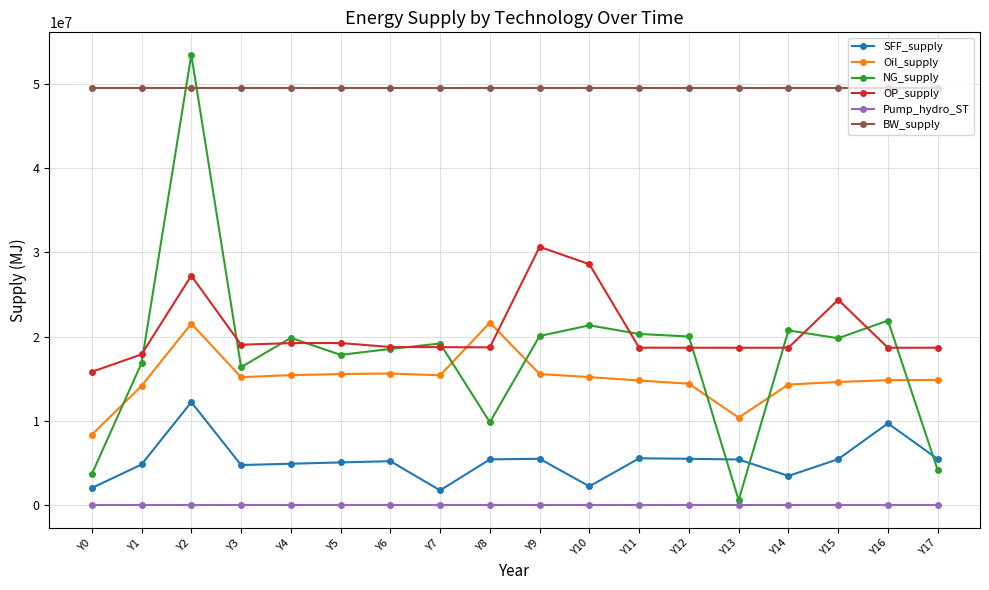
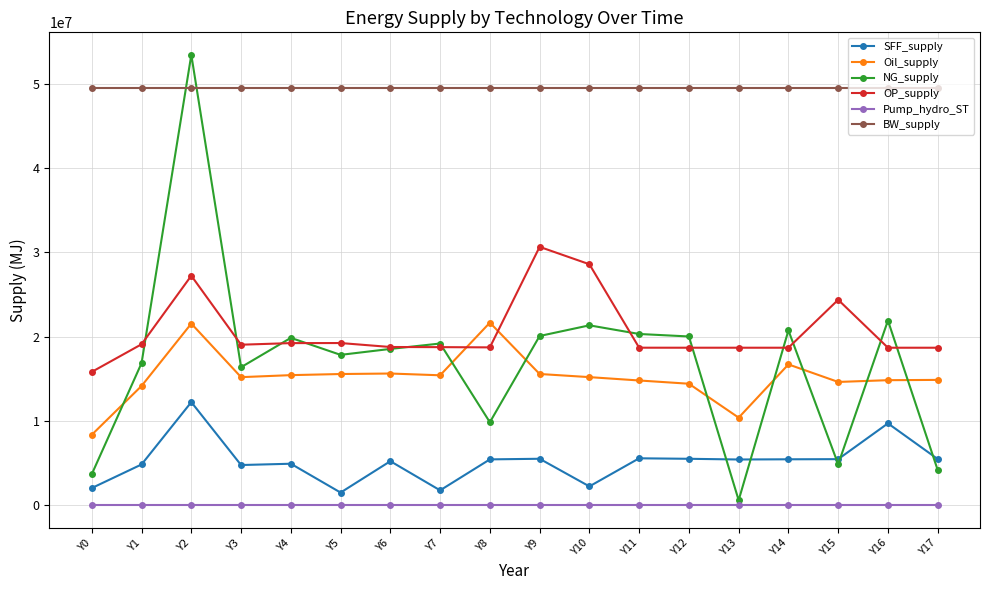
OP_supply, Y1: 18000000 -> 19000000
SFF_supply, Y5: 5000000 -> 2000000
SFF_supply, Y14: 3000000 -> 5000000
Oil_supply, Y14: 14000000 -> 17000000
NG_supply, Y15: 20000000 -> 5000000
